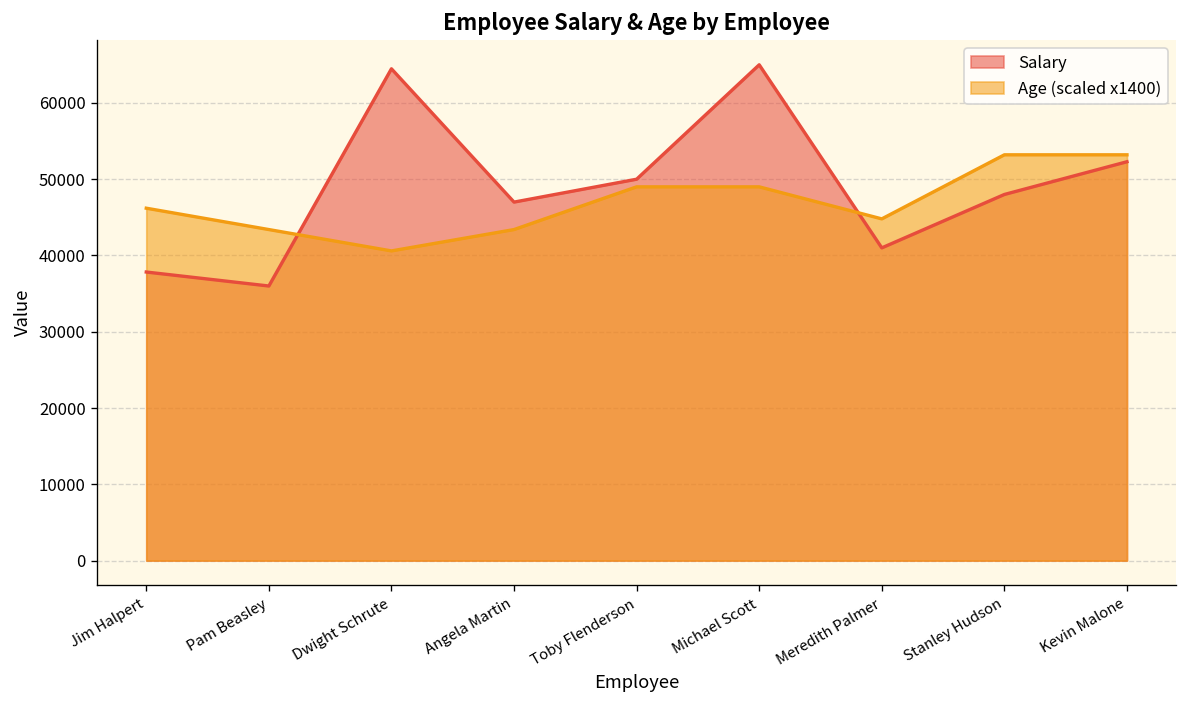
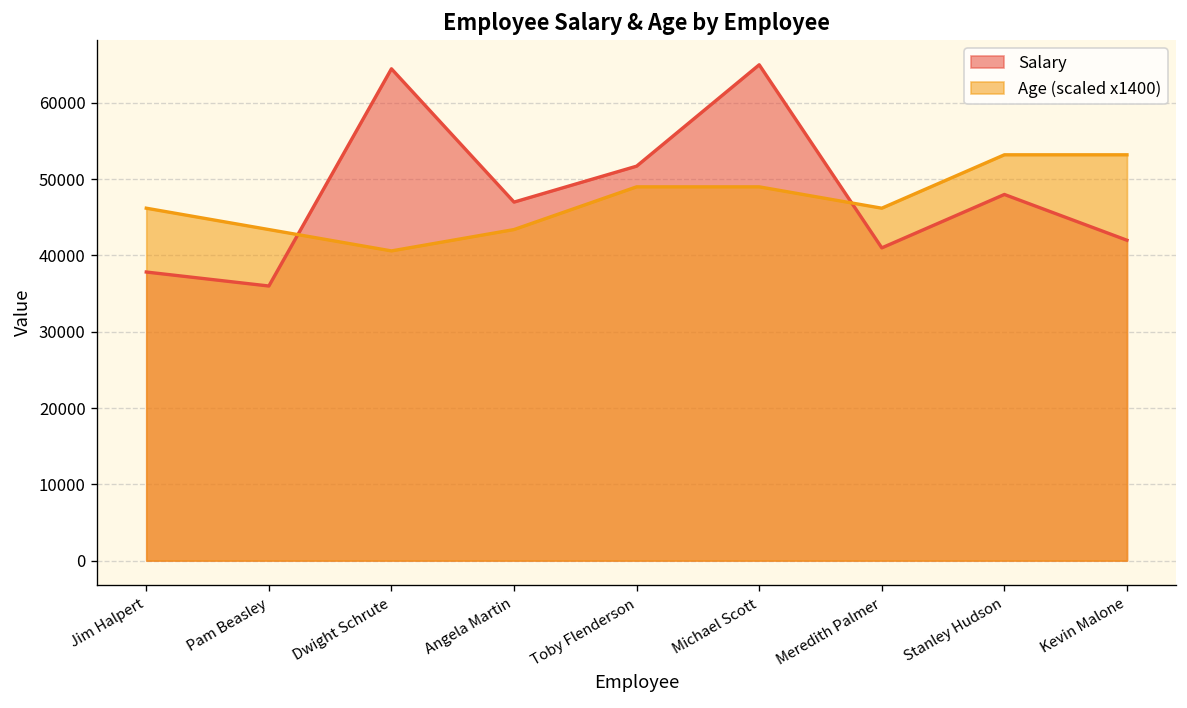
Salary, Toby Flenderson: 50000 -> 52000
Age (scaled x1400), Meredith Palmer: 45000 -> 46000
Salary, Kevin Malone: 52000 -> 42000
